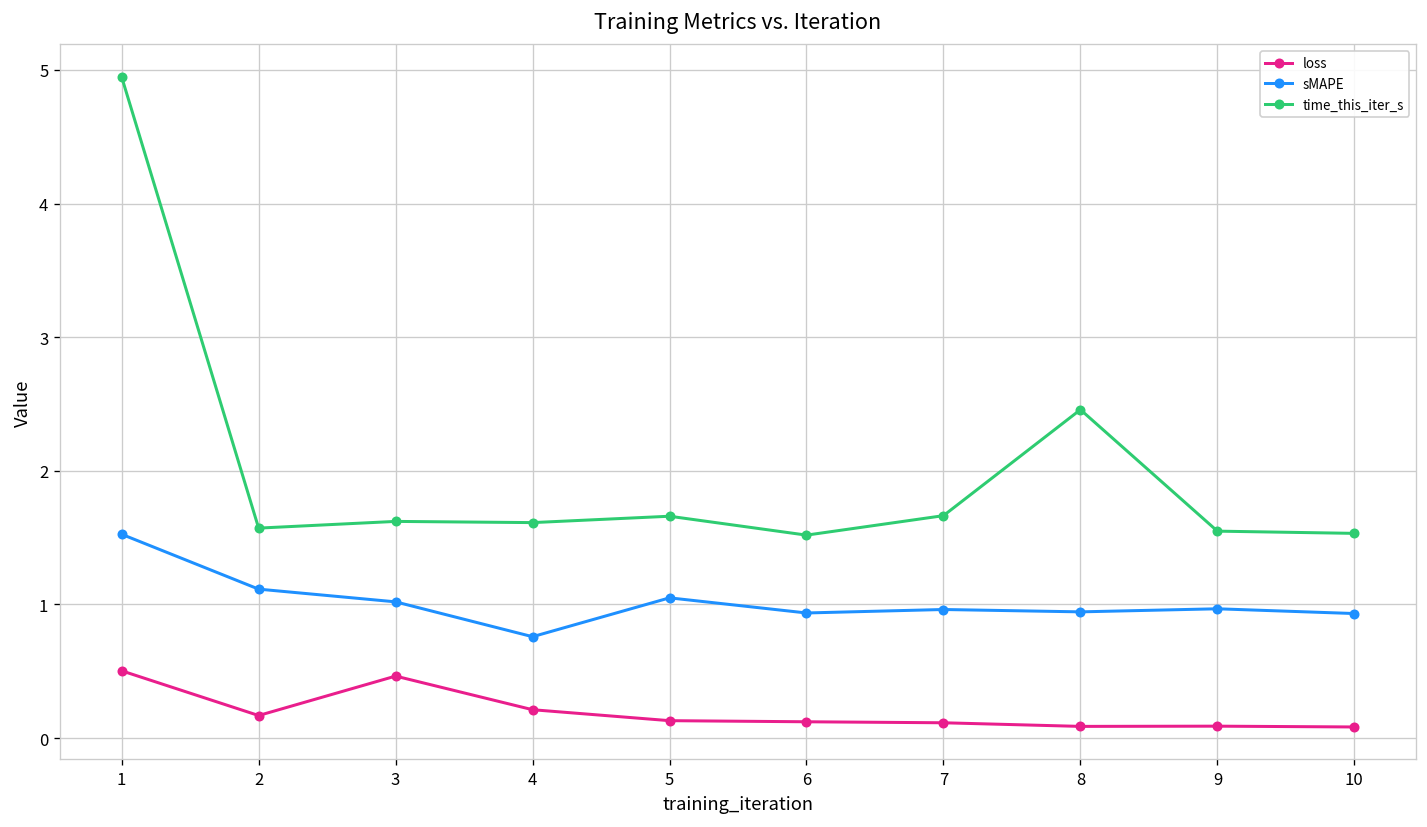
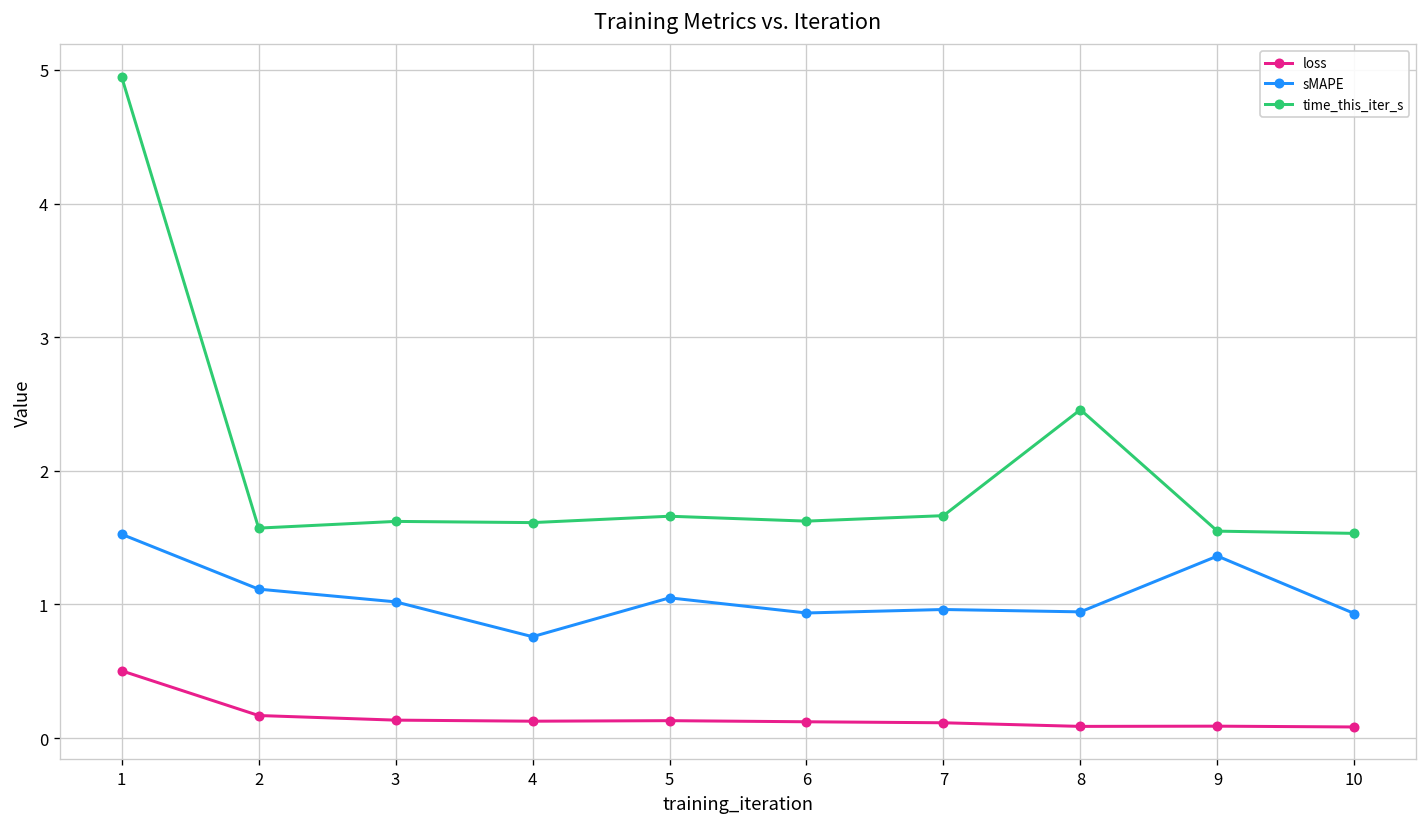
loss, 3: 0.46 -> 0.13
loss, 4: 0.21 -> 0.13
time_this_iter_s, 6: 1.52 -> 1.62
sMAPE, 9: 0.97 -> 1.36
